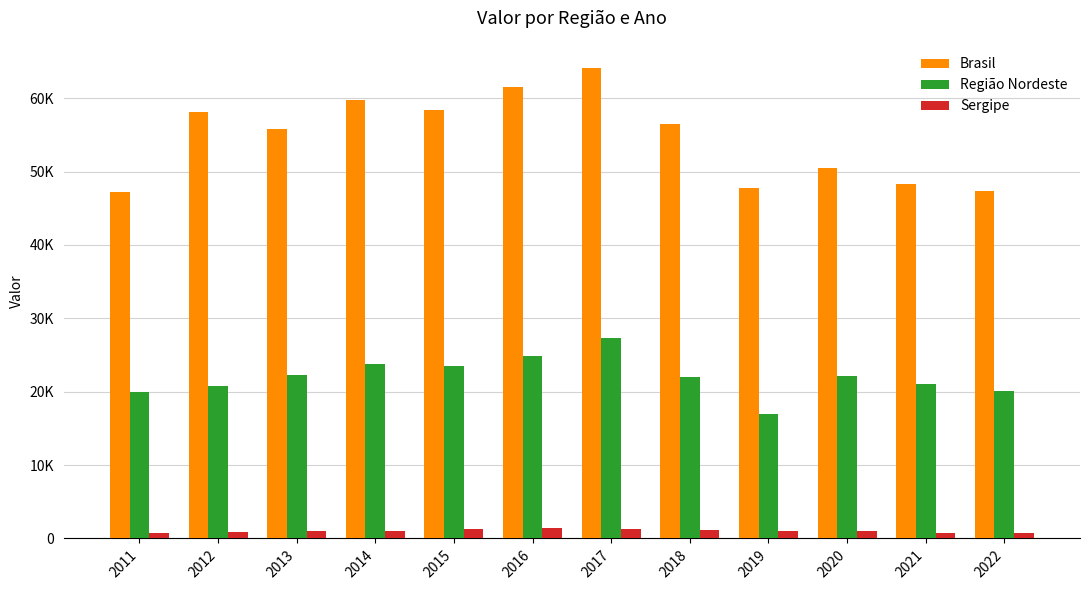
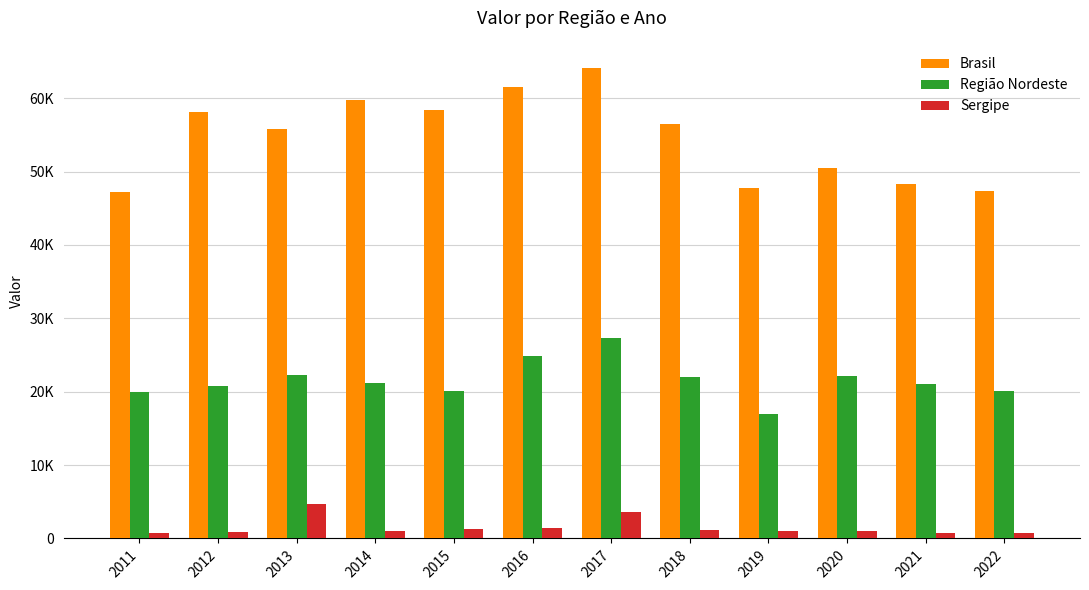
Sergipe, 2013: 1000 -> 5000
Região Nordeste, 2014: 24000 -> 21000
Região Nordeste, 2015: 24000 -> 20000
Sergipe, 2017: 1000 -> 4000
